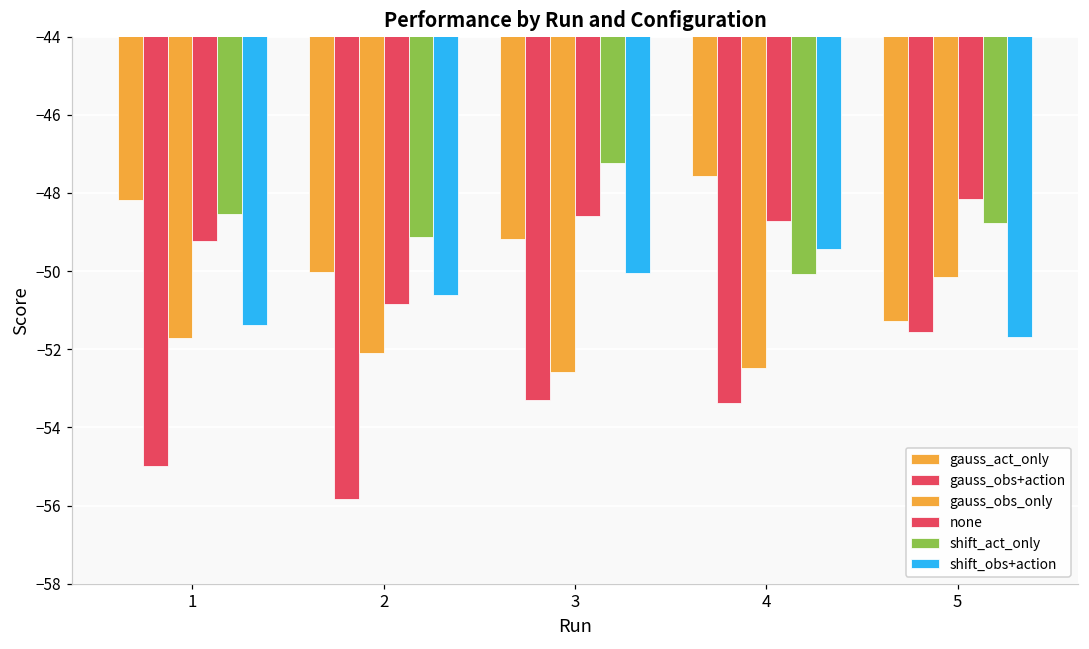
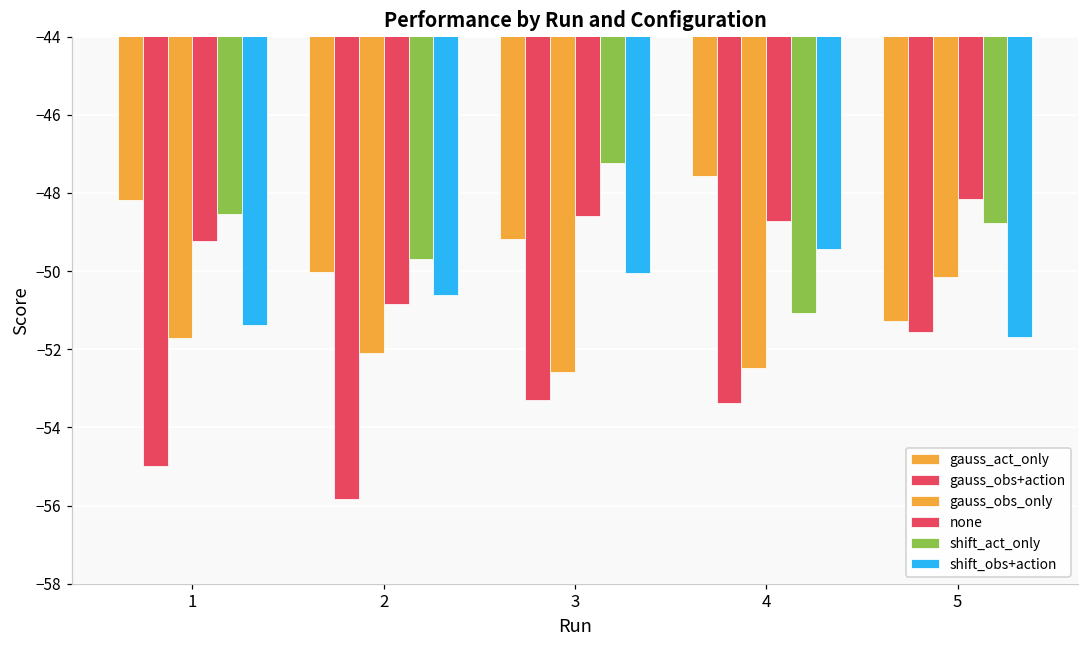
shift_act_only, 2: -49.1 -> -49.7
shift_act_only, 4: -50.1 -> -51.1
